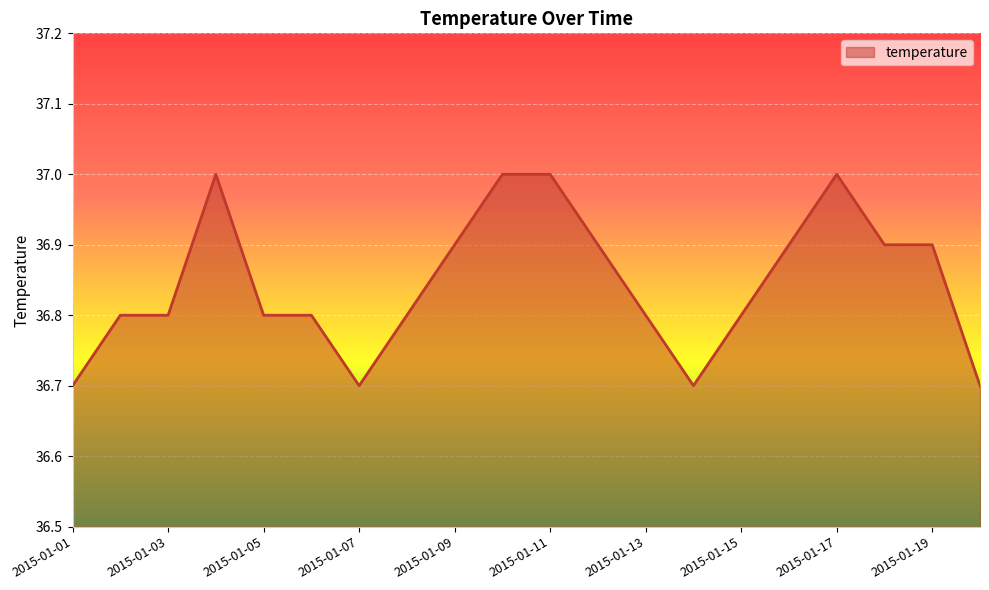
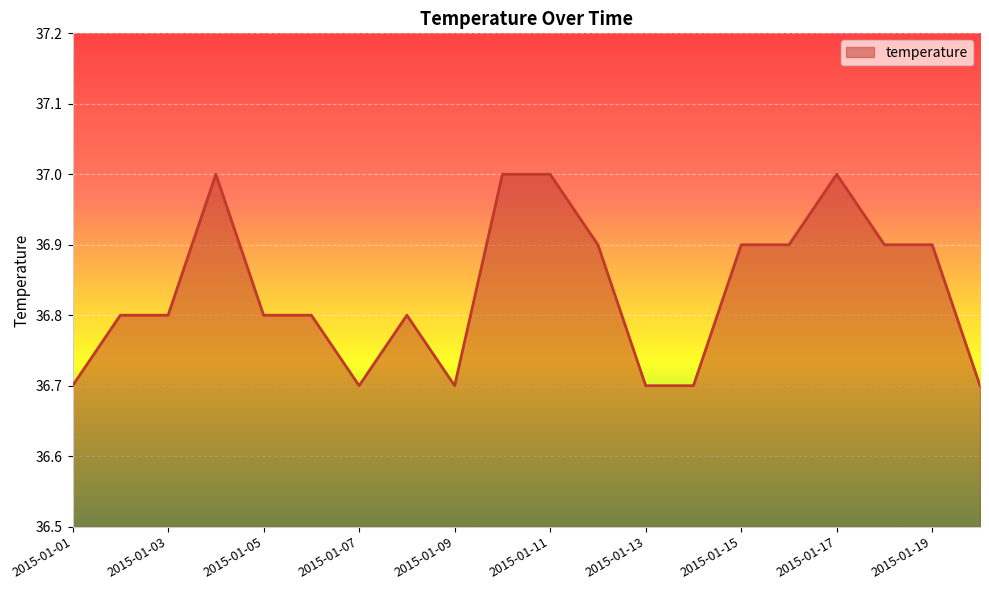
2015-01-09: 36.9 -> 36.7
2015-01-13: 36.8 -> 36.7
2015-01-15: 36.8 -> 36.9
